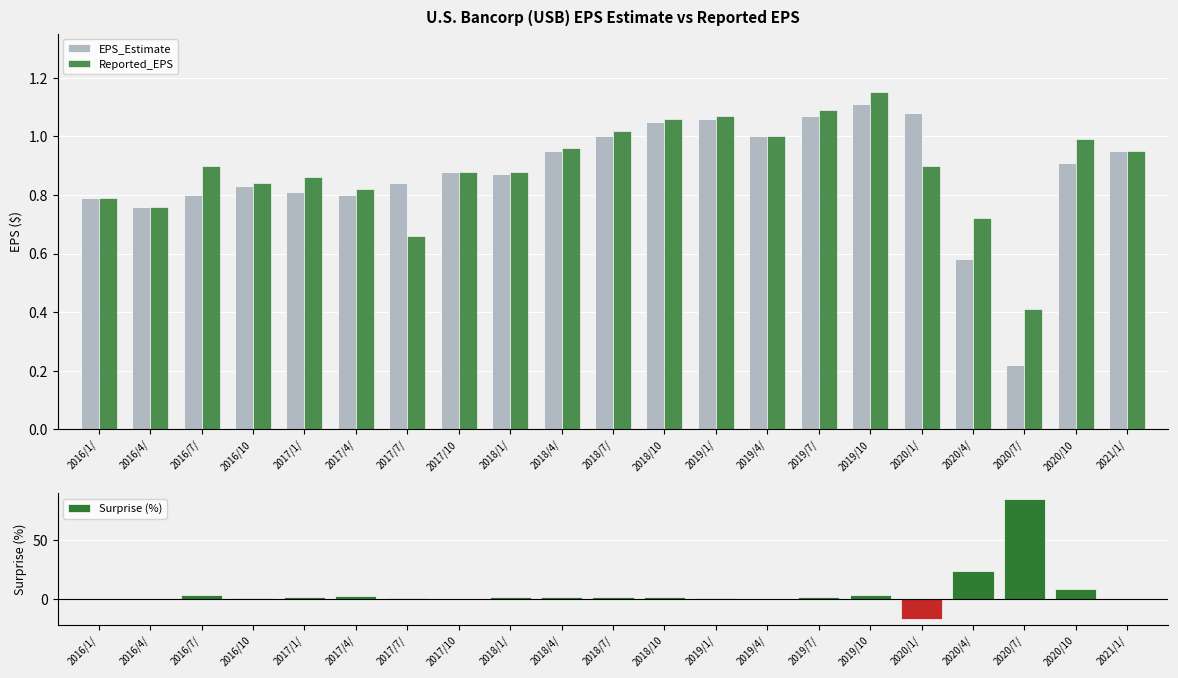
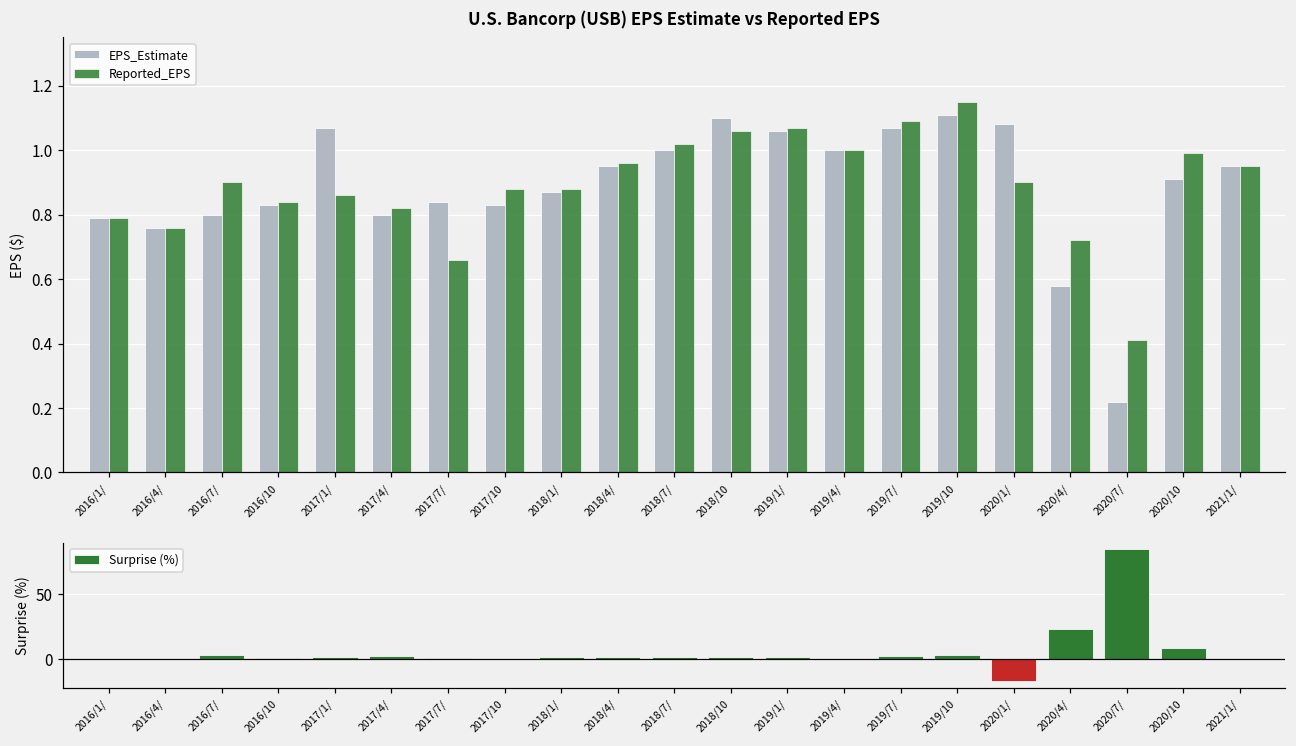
U.S. Bancorp (USB) EPS Estimate vs Reported EPS, EPS_Estimate, 2017/1/: 0.81 -> 1.07
U.S. Bancorp (USB) EPS Estimate vs Reported EPS, EPS_Estimate, 2017/10: 0.88 -> 0.83
U.S. Bancorp (USB) EPS Estimate vs Reported EPS, EPS_Estimate, 2018/10: 1.05 -> 1.10
